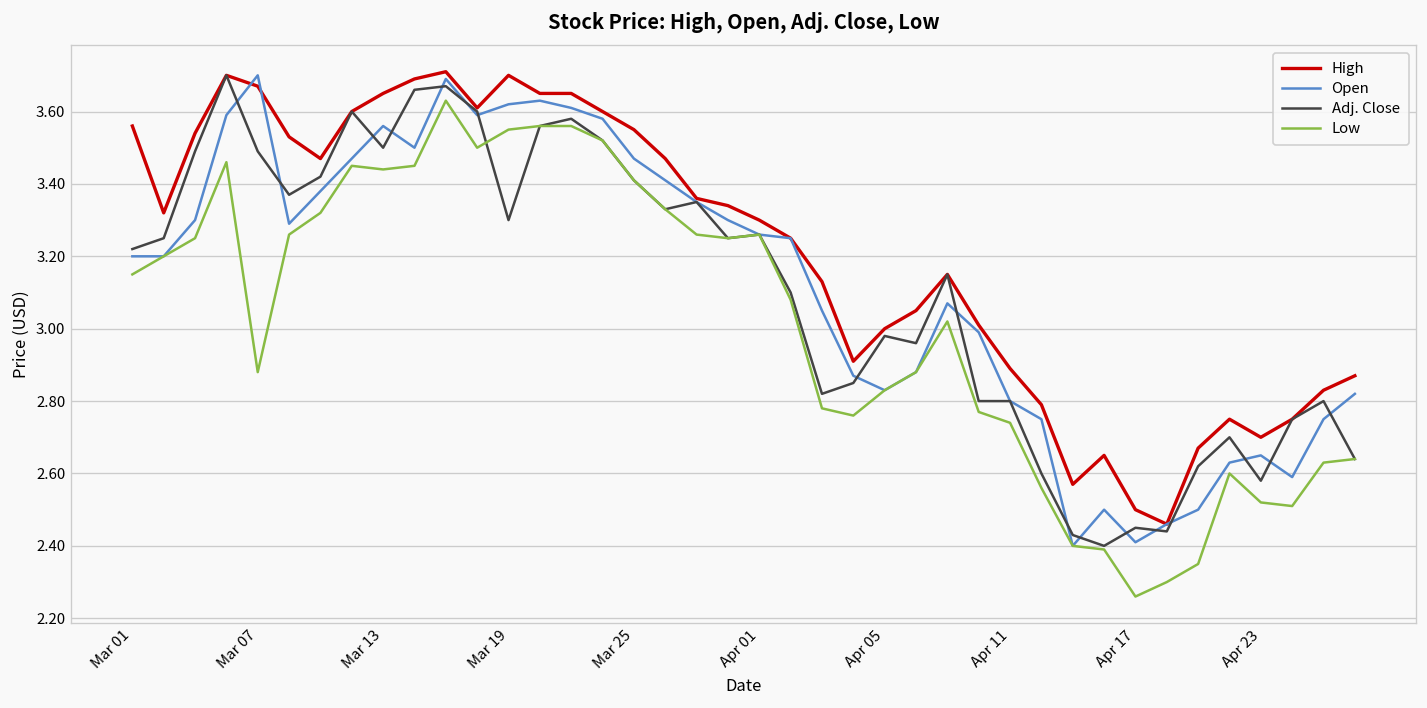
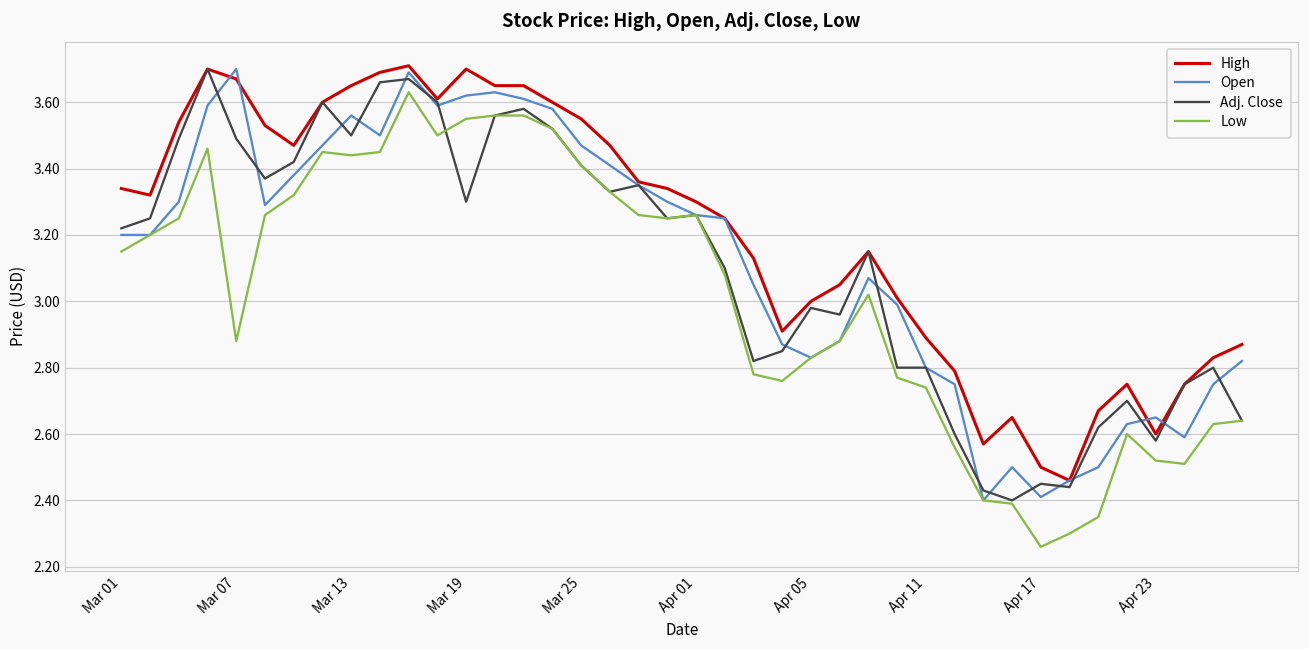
High, Mar 01: 3.56 -> 3.34
High, Apr 23: 2.7 -> 2.6
